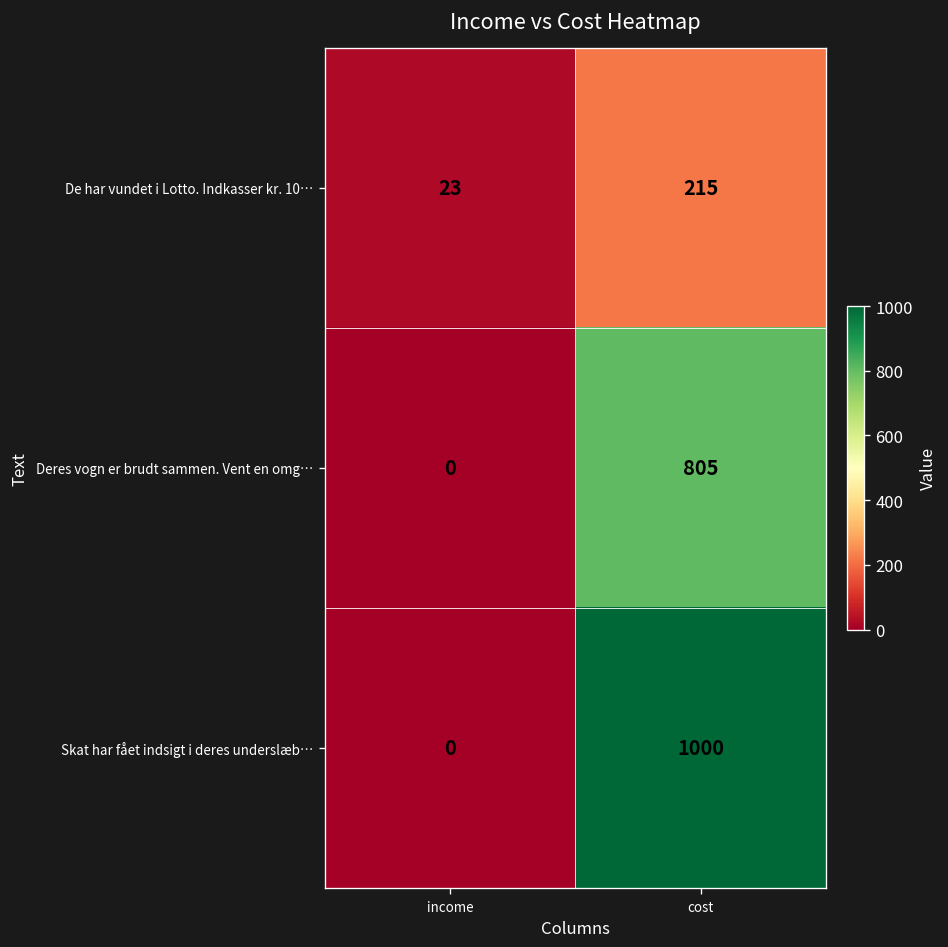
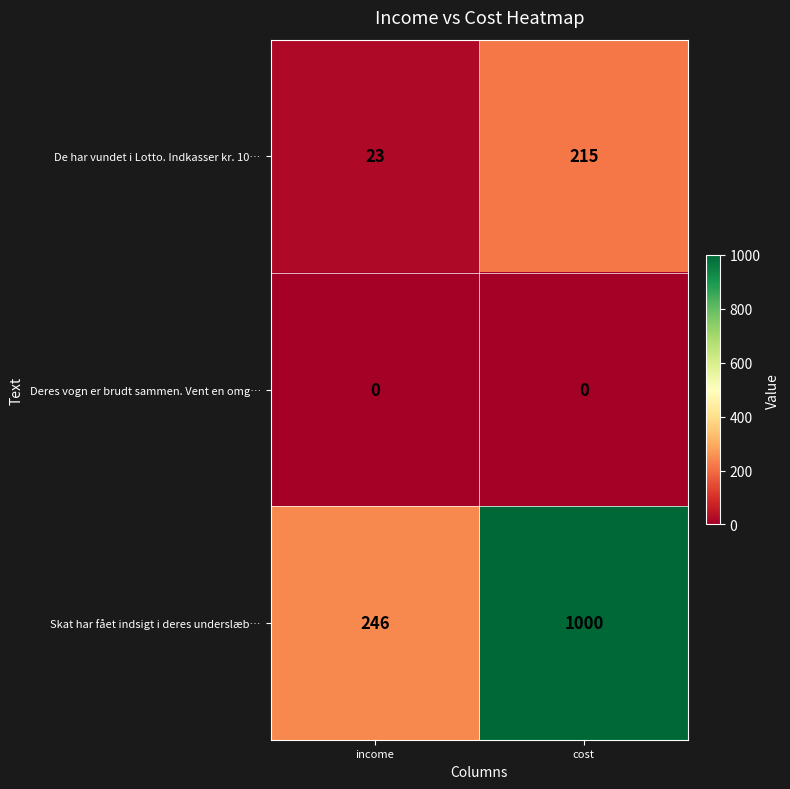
Deres vogn er brudt sammen. Vent en omg…, cost: 805 -> 0
Skat har fået indsigt i deres underslæb…, income: 0 -> 246
